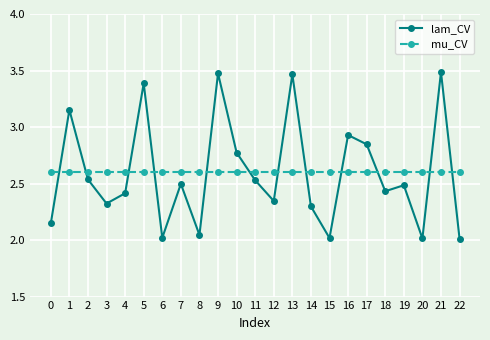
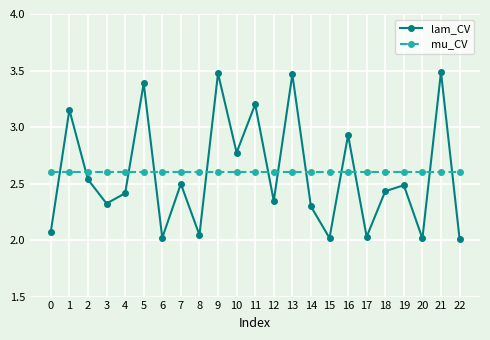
lam_CV, 0: 2.15 -> 2.07
lam_CV, 11: 2.53 -> 3.20
lam_CV, 17: 2.85 -> 2.03
